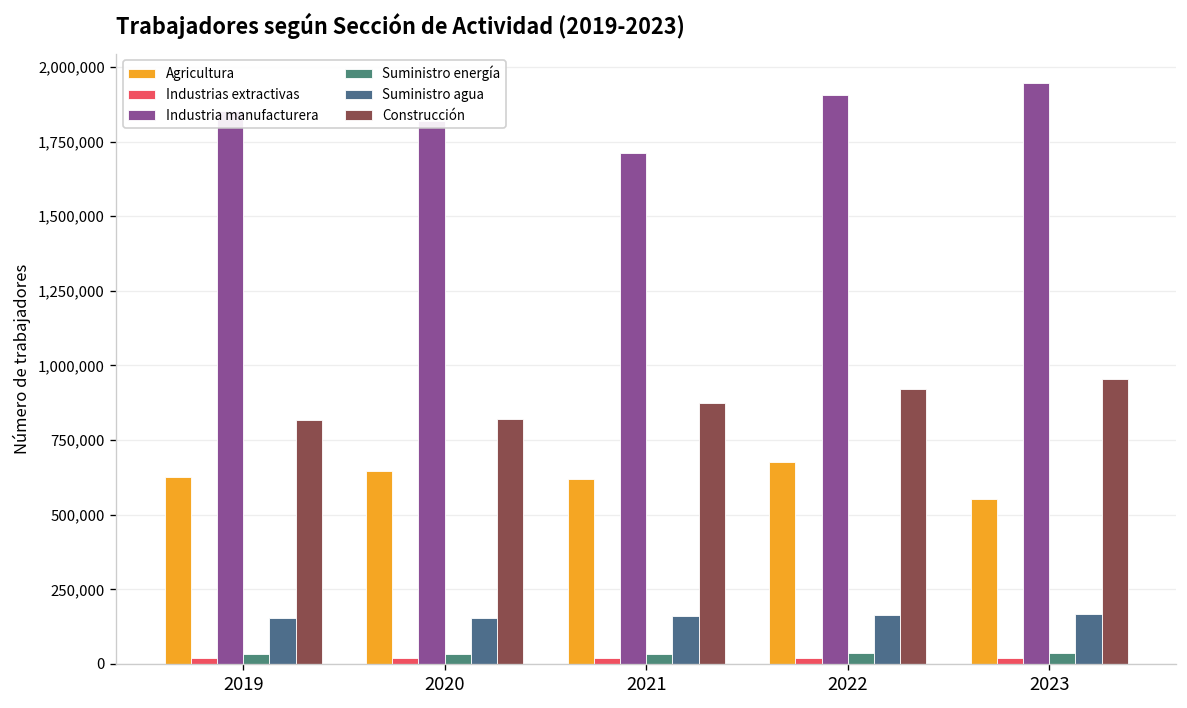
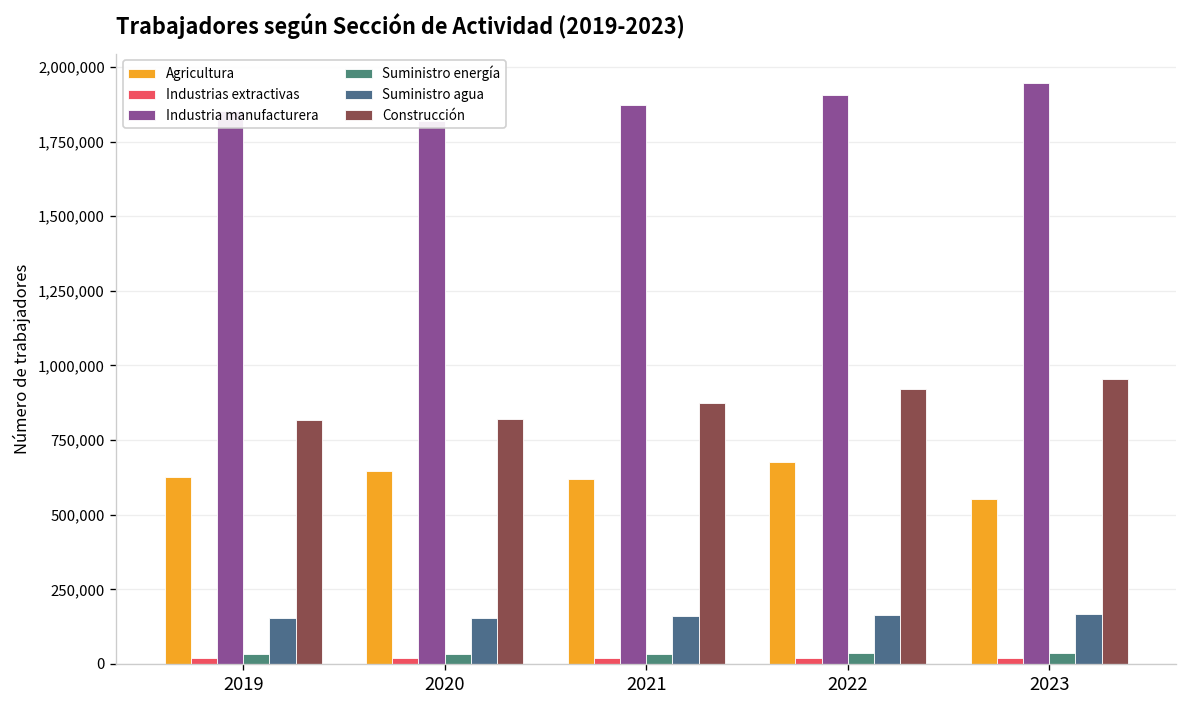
Industria manufacturera, 2021: 1,710,000 -> 1,870,000
